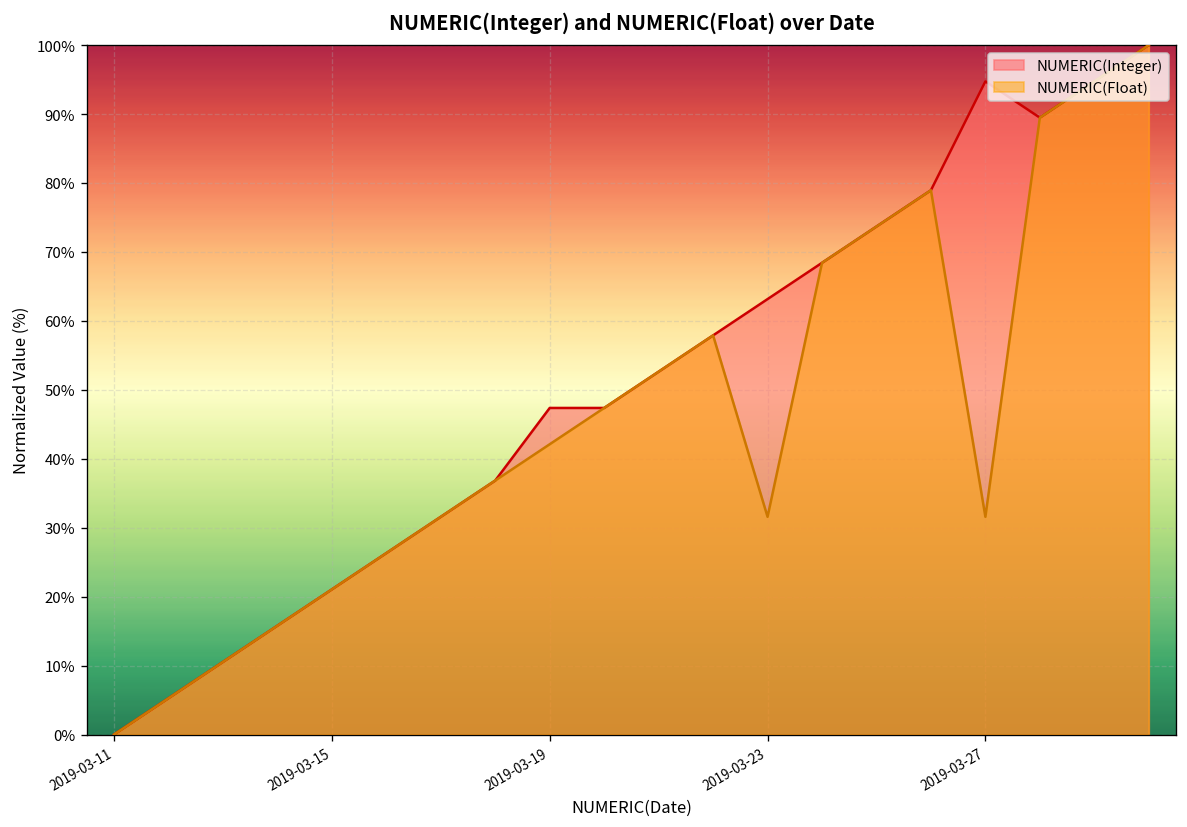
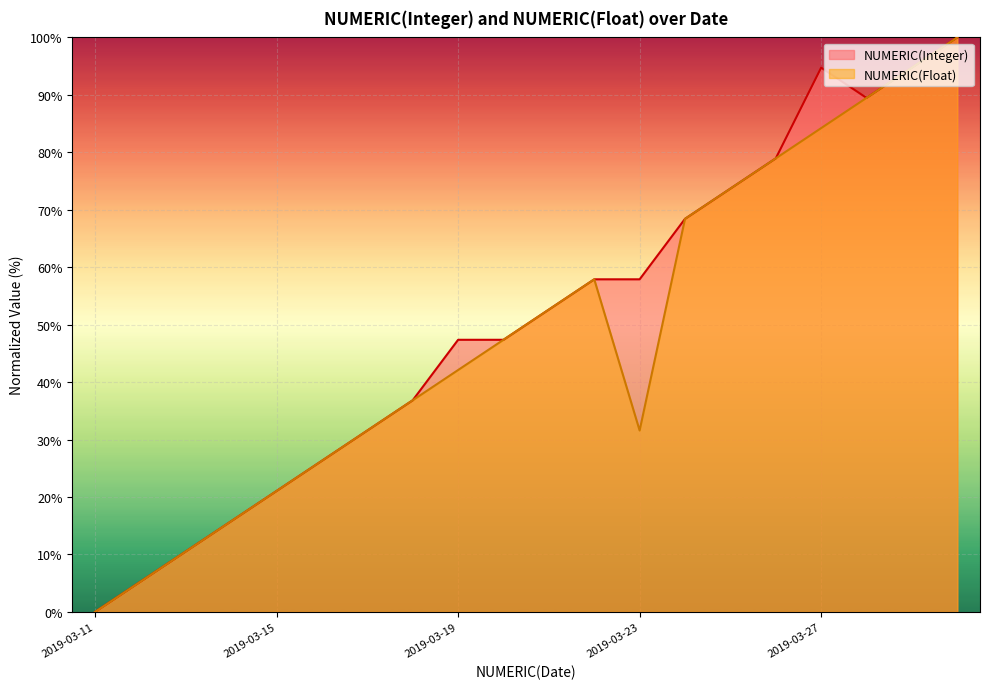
NUMERIC(Integer), 2019-03-23: 63% -> 58%
NUMERIC(Float), 2019-03-27: 32% -> 84%
